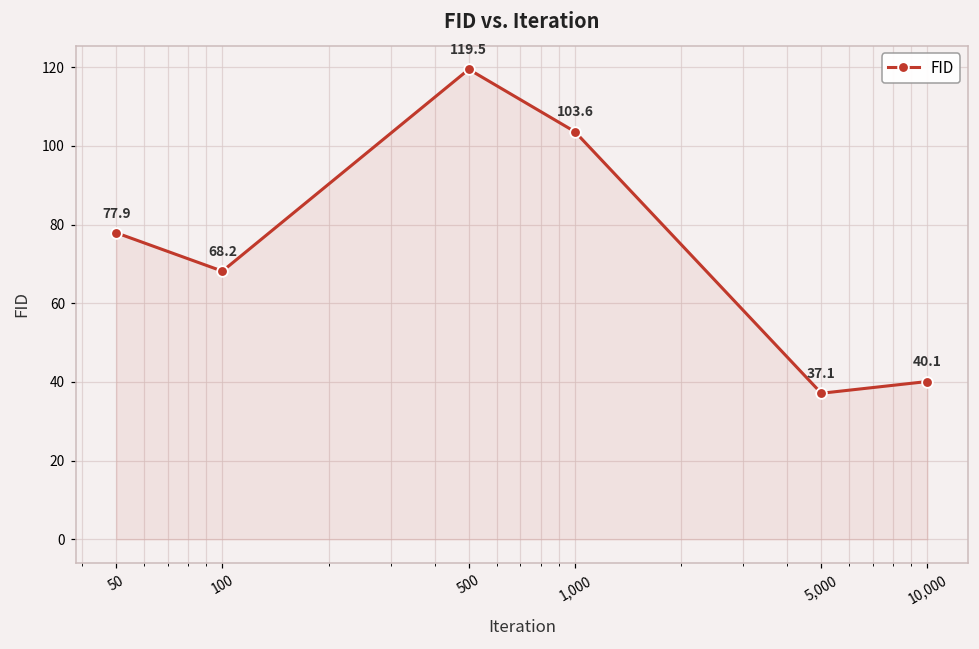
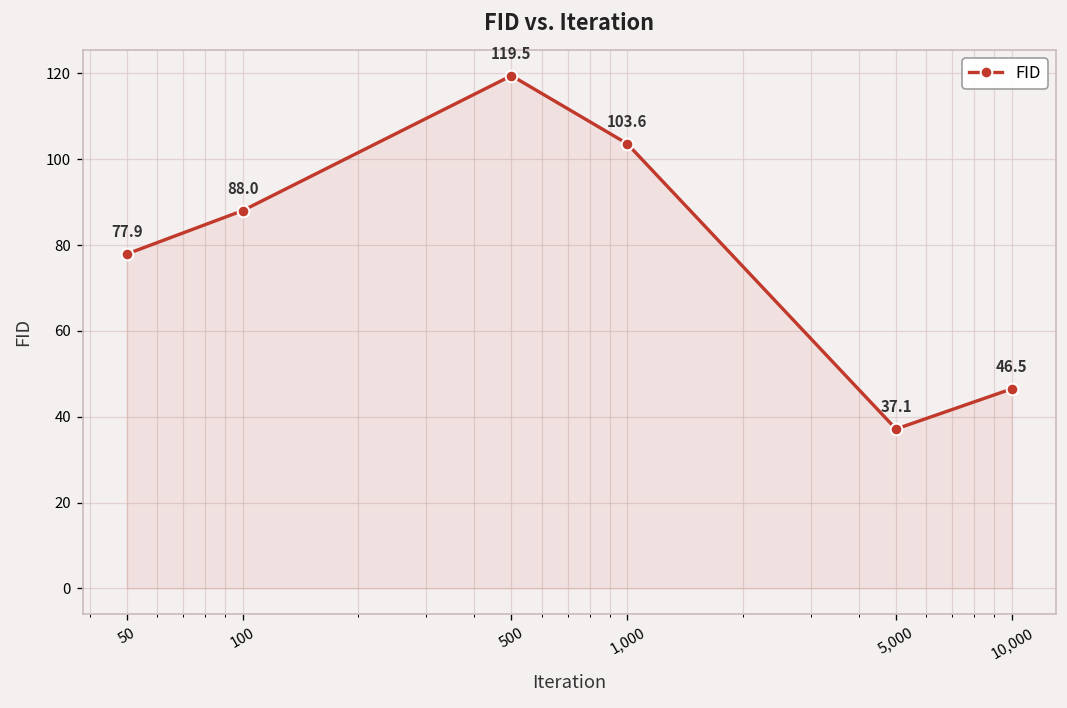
100: 68.2 -> 88.0
10,000: 40.1 -> 46.5
